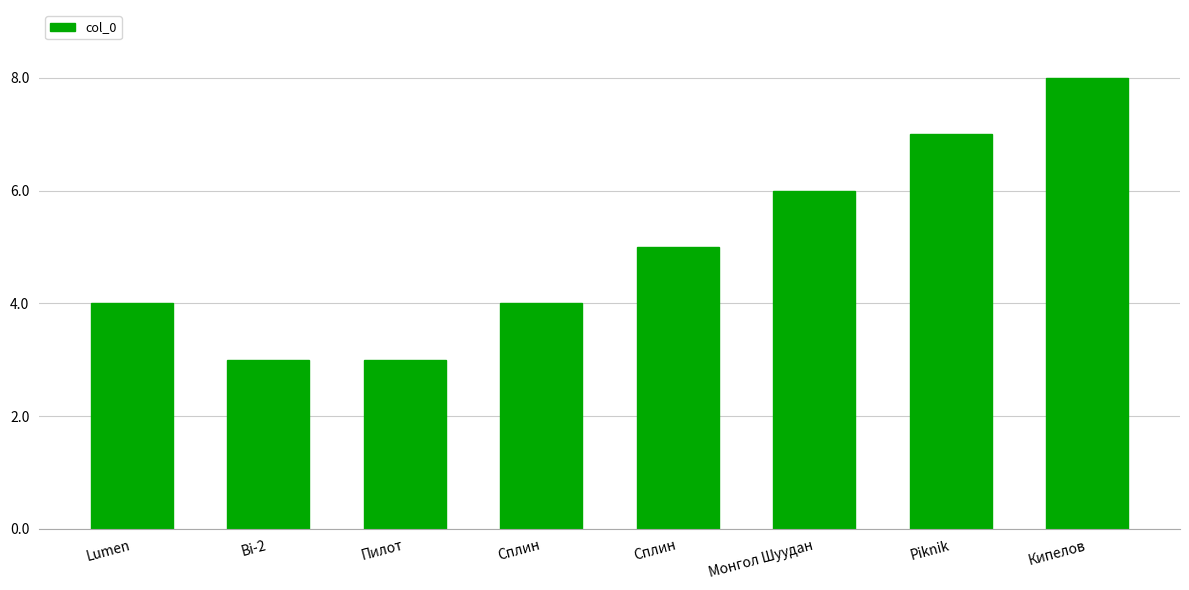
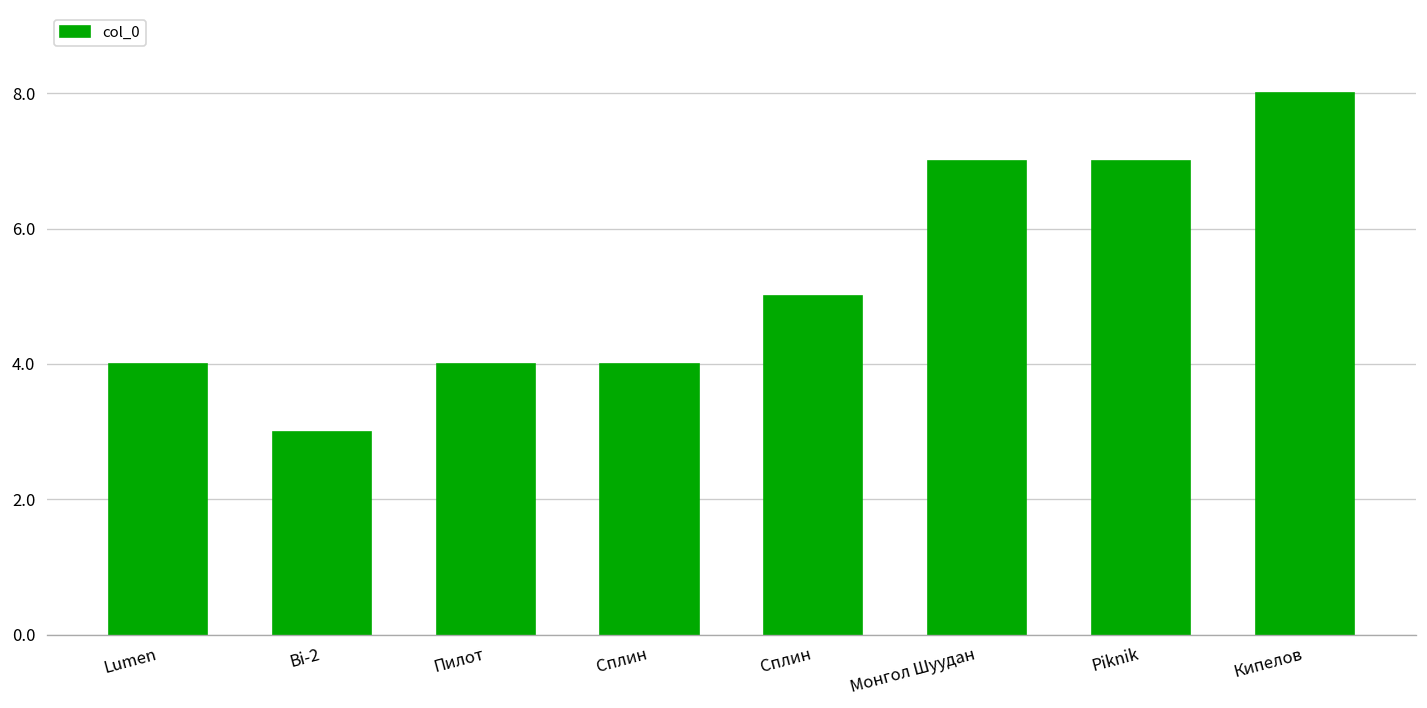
Пилот: 3 -> 4
Монгол Шуудан: 6 -> 7
